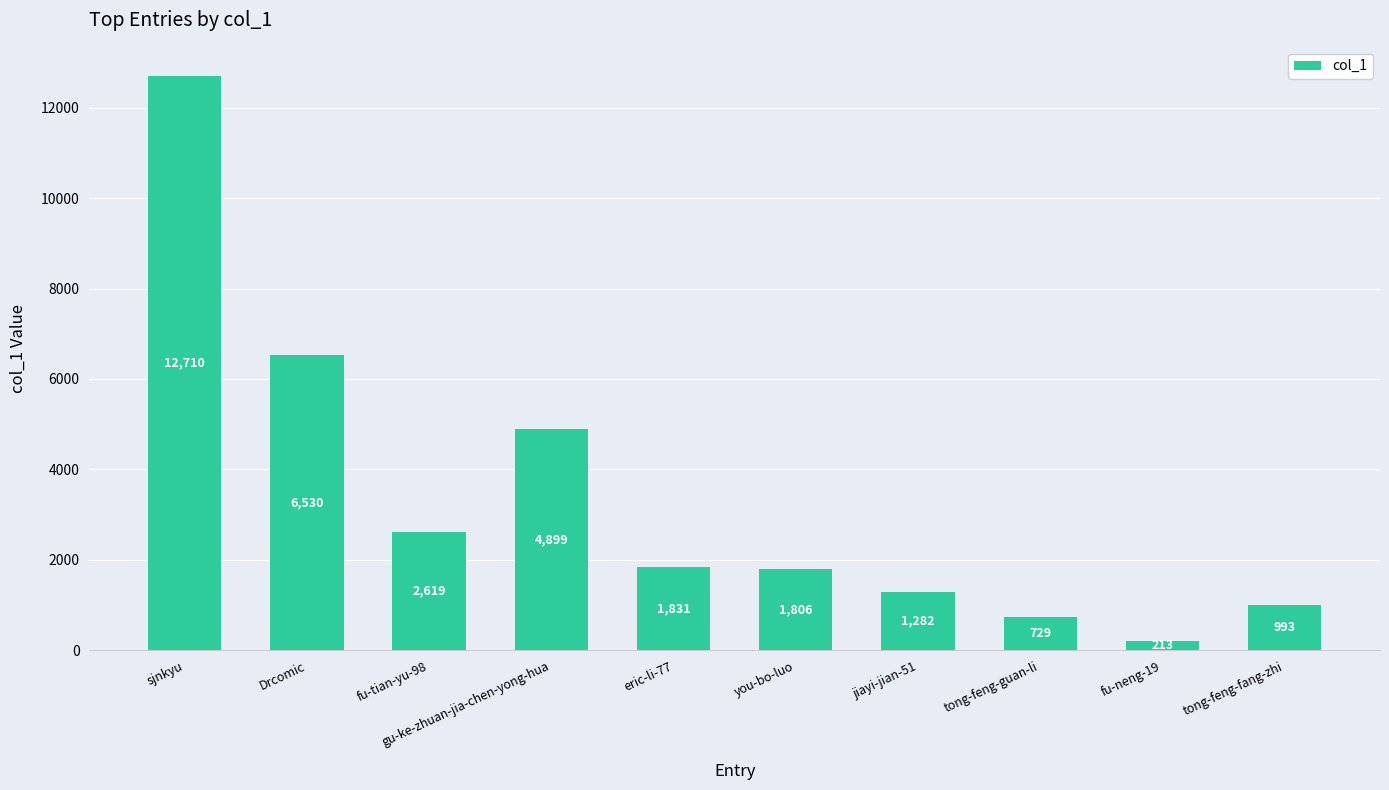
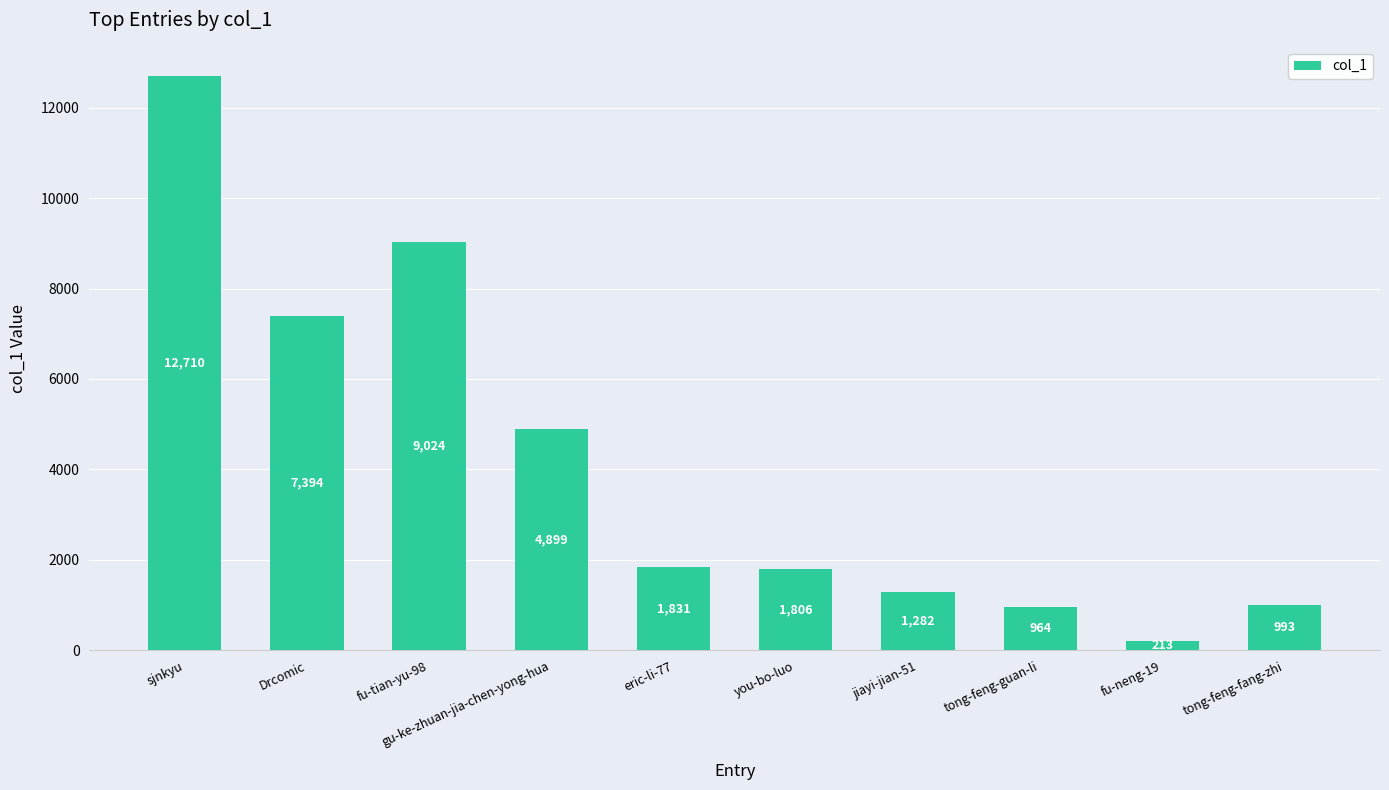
Drcomic: 6,530 -> 7,394
fu-tian-yu-98: 2,619 -> 9,024
tong-feng-guan-li: 729 -> 964
